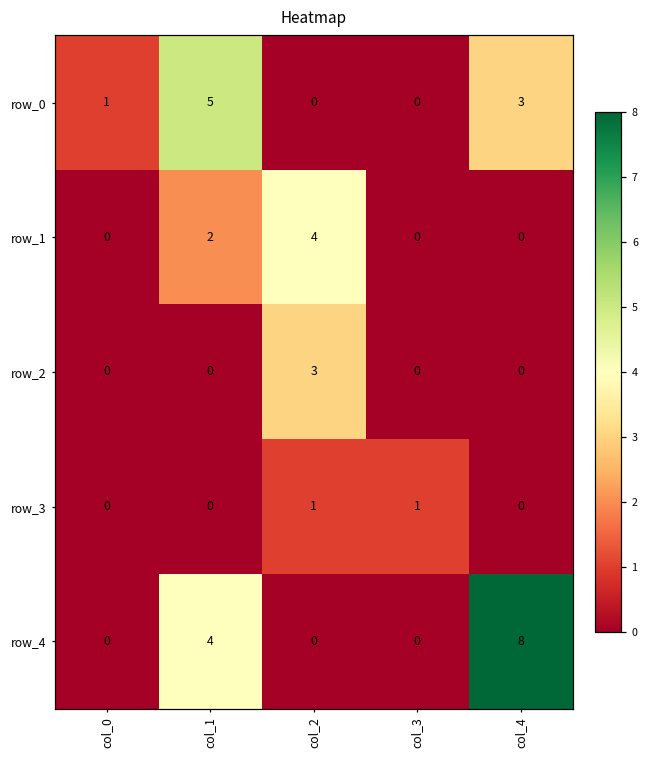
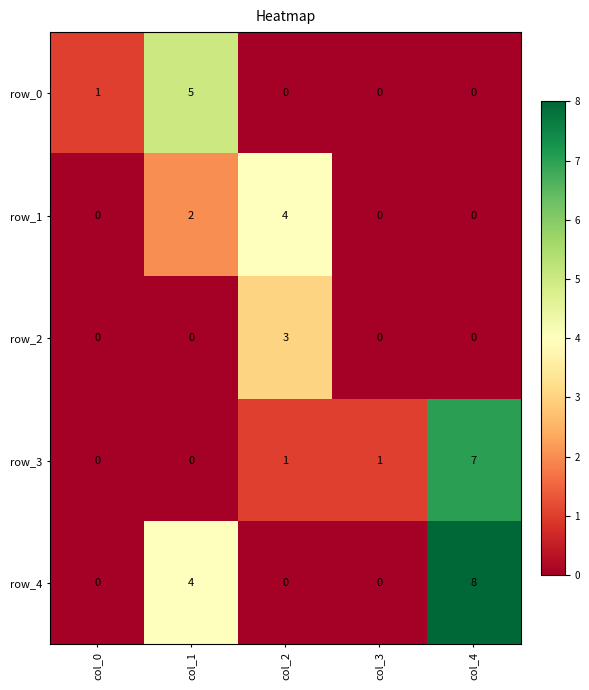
row_0, col_4: 3 -> 0
row_3, col_4: 0 -> 7
